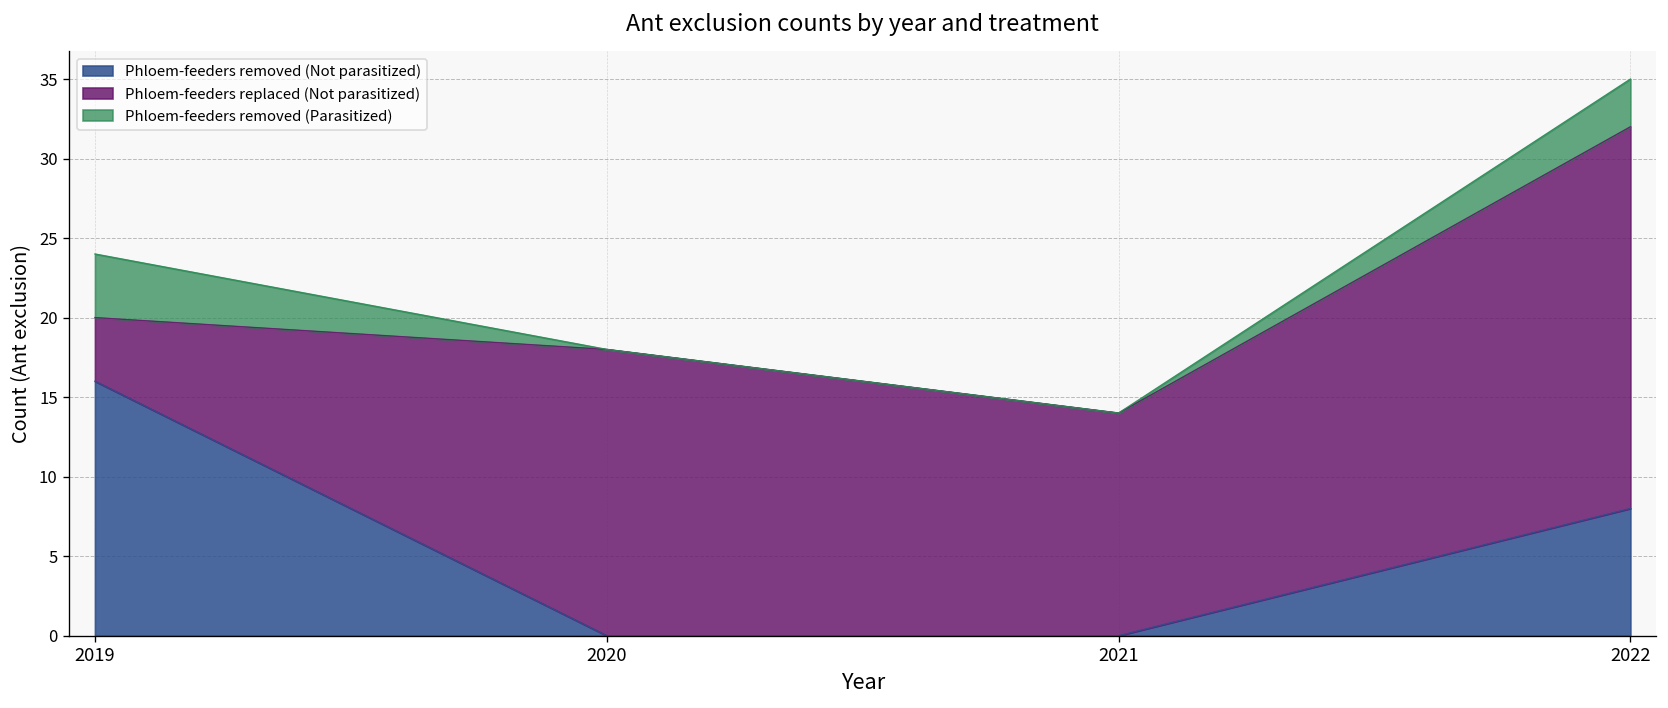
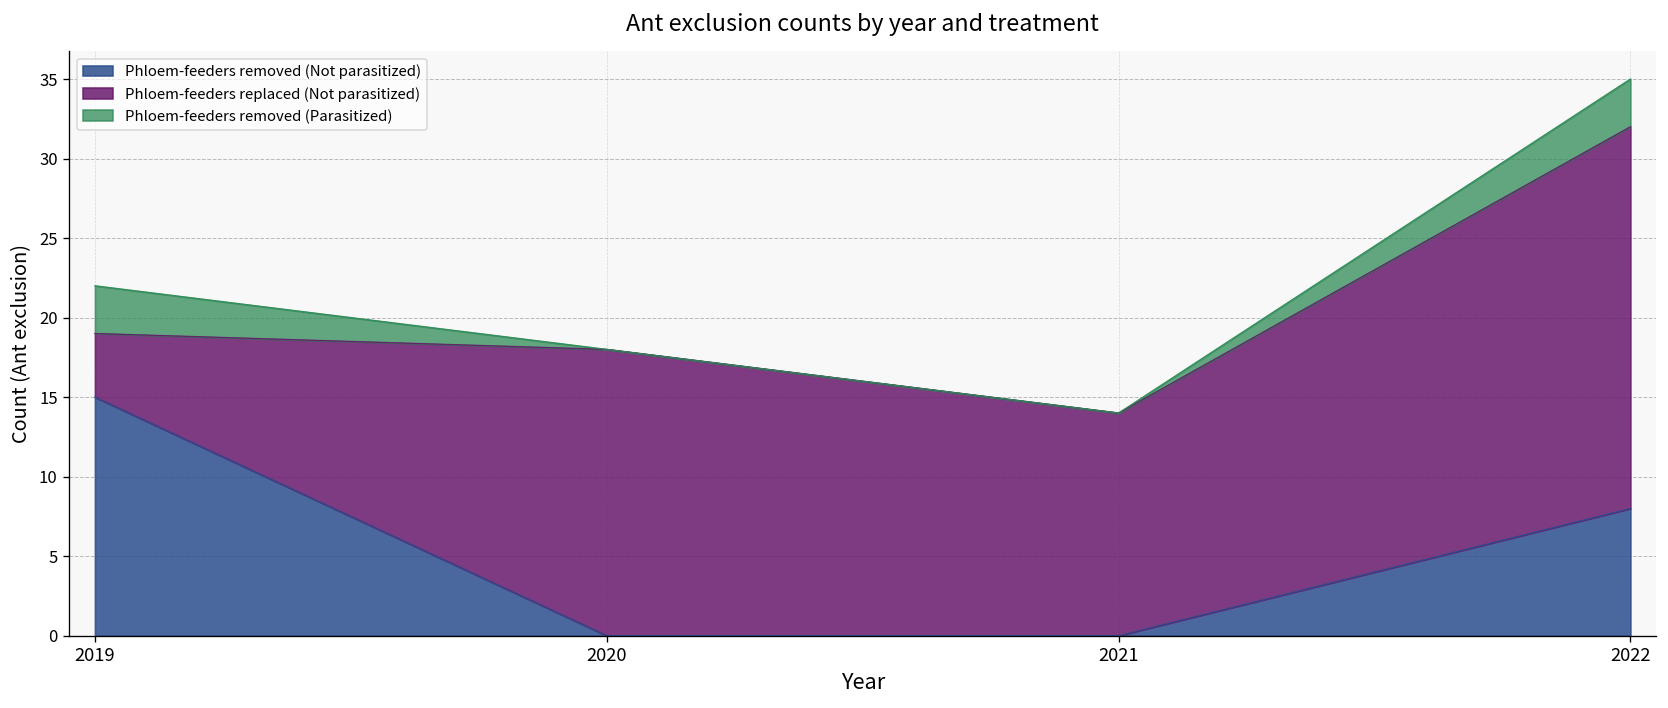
Phloem-feeders removed (Not parasitized), 2019: 16 -> 15
Phloem-feeders removed (Parasitized), 2019: 4 -> 3
